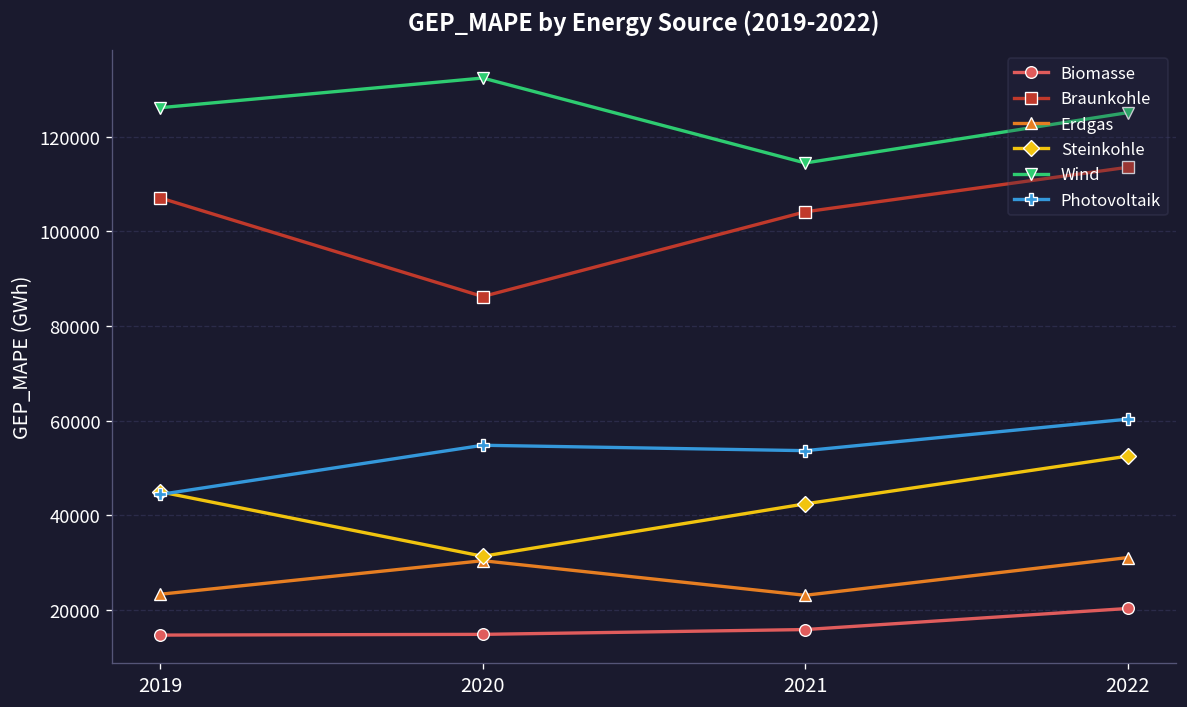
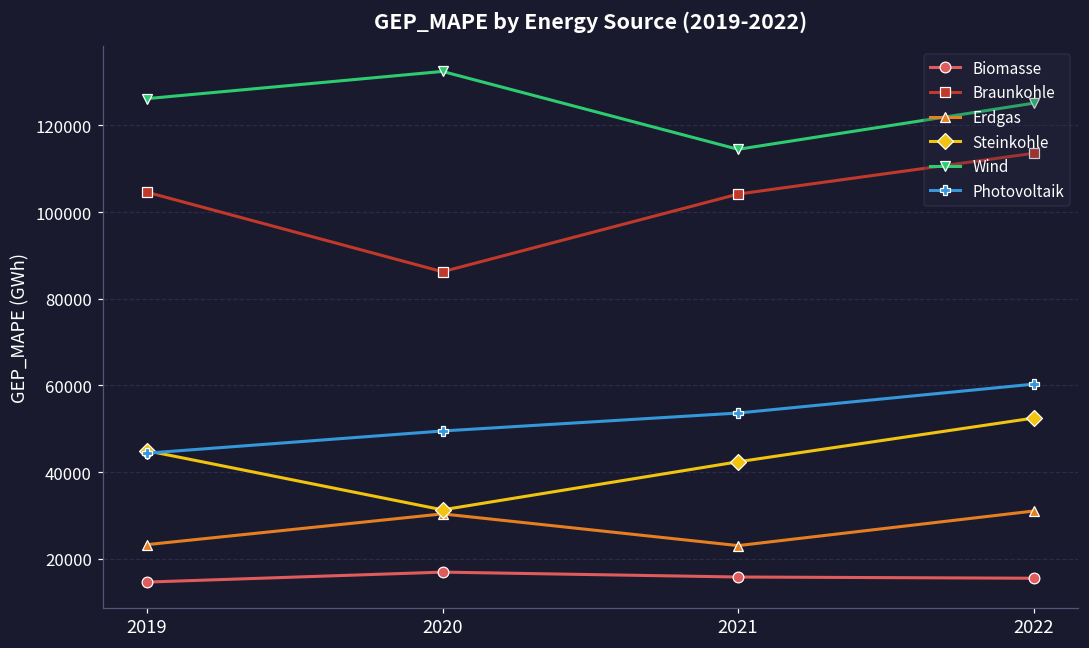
Braunkohle, 2019: 107000 -> 105000
Biomasse, 2020: 15000 -> 17000
Photovoltaik, 2020: 55000 -> 49000
Biomasse, 2022: 20000 -> 16000
